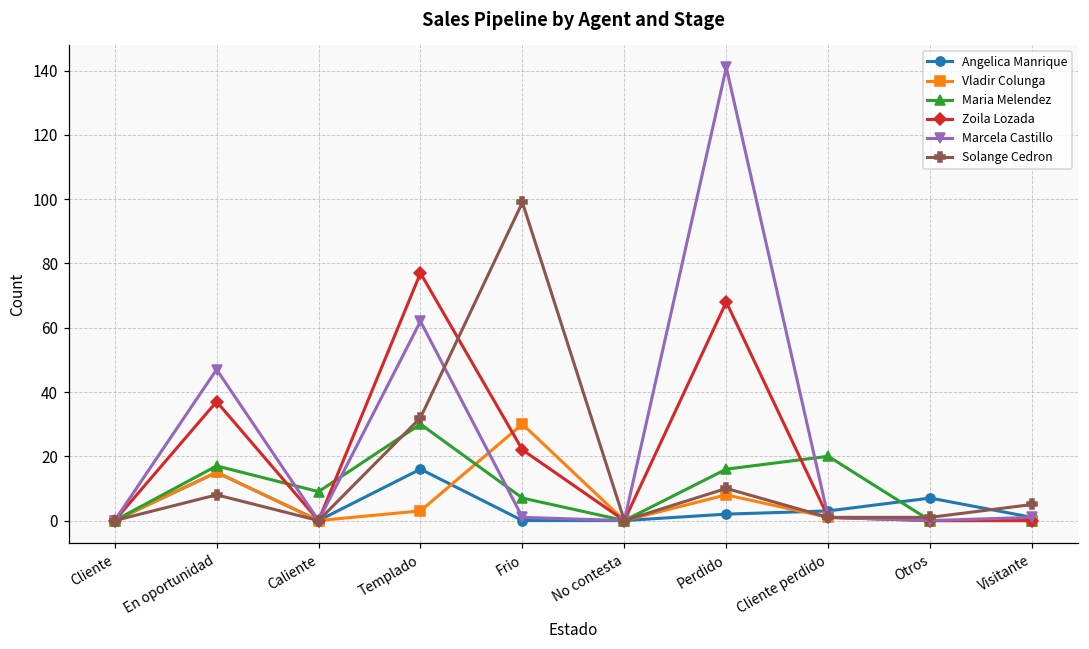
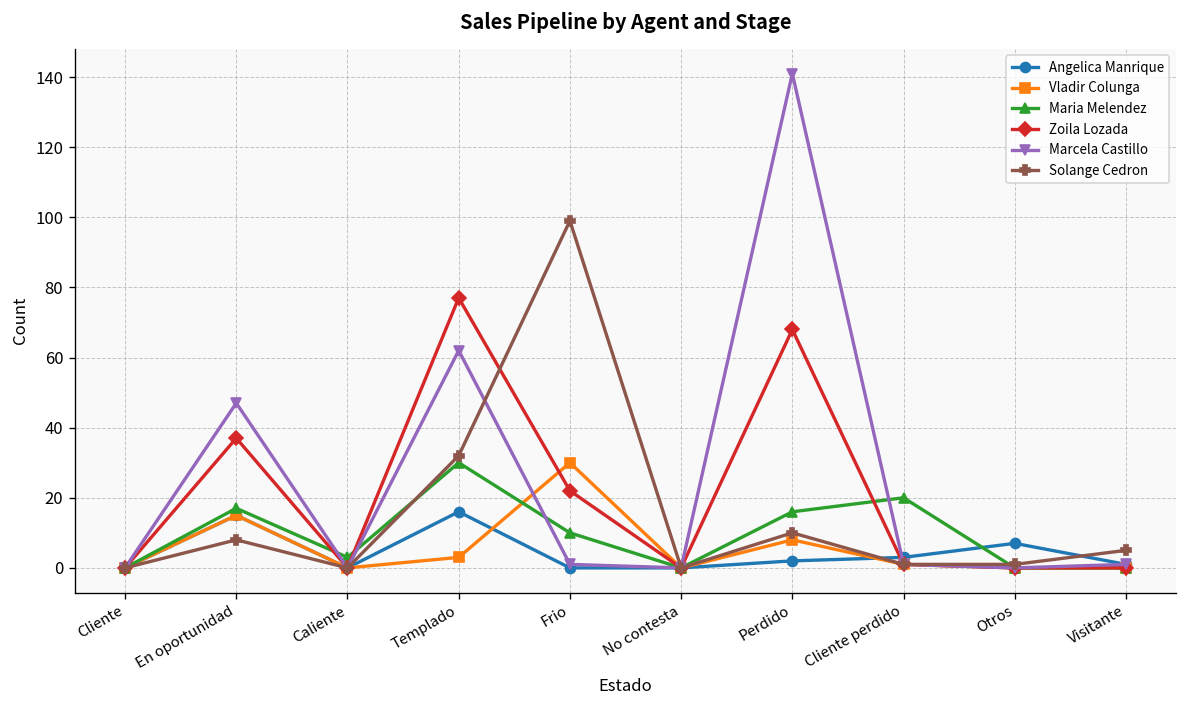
Maria Melendez, Caliente: 9 -> 3
Maria Melendez, Frio: 7 -> 10
